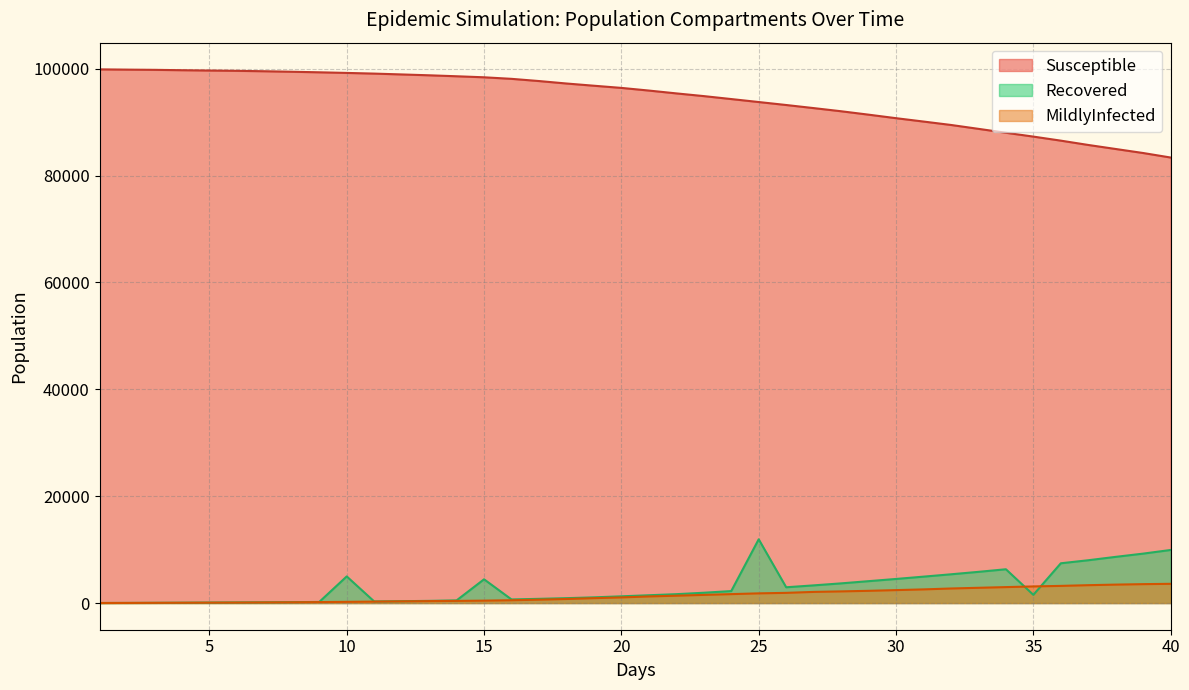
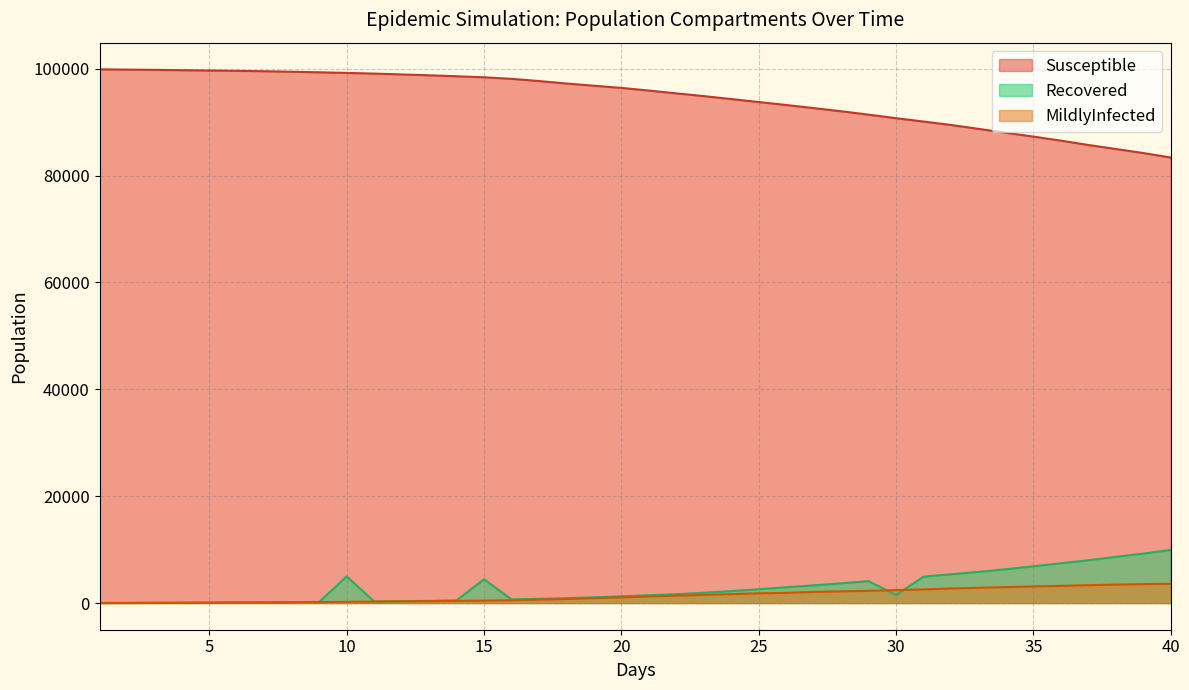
Recovered, 25: 12000 -> 3000
Recovered, 30: 5000 -> 1000
Recovered, 35: 2000 -> 7000
